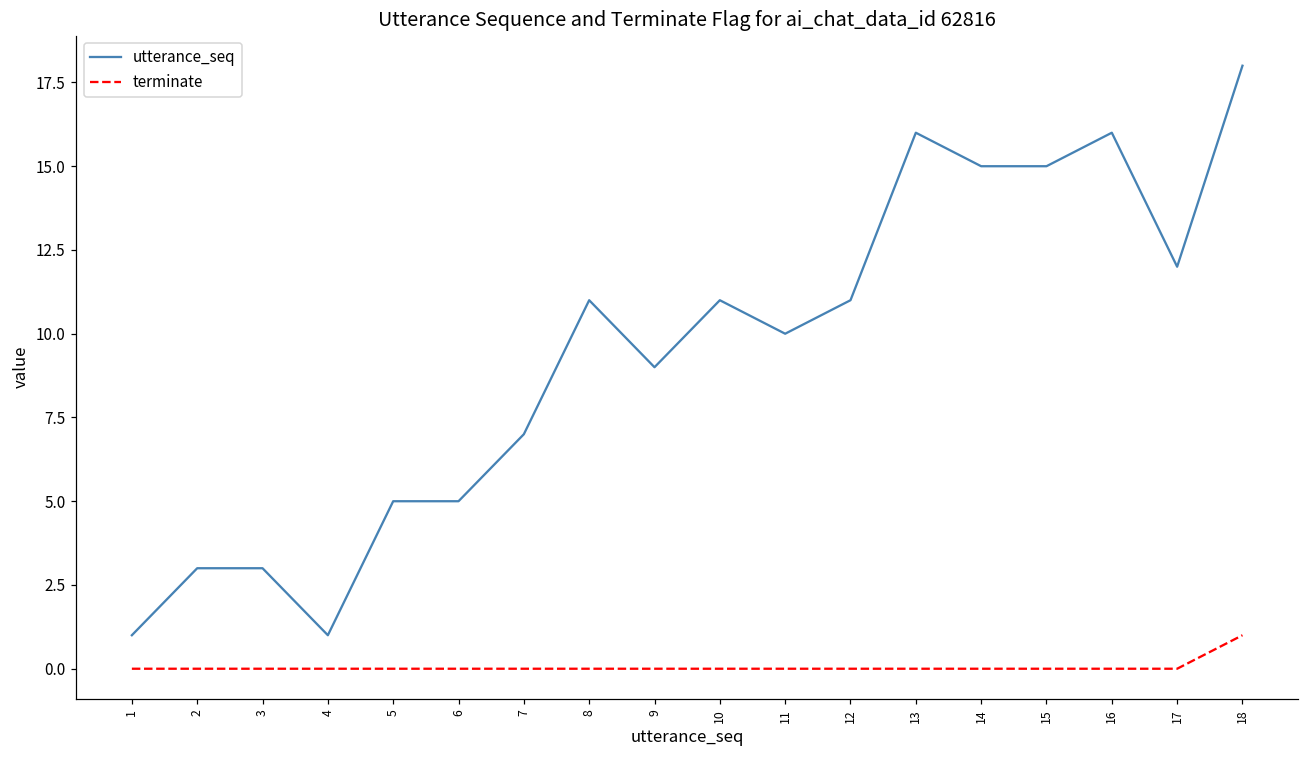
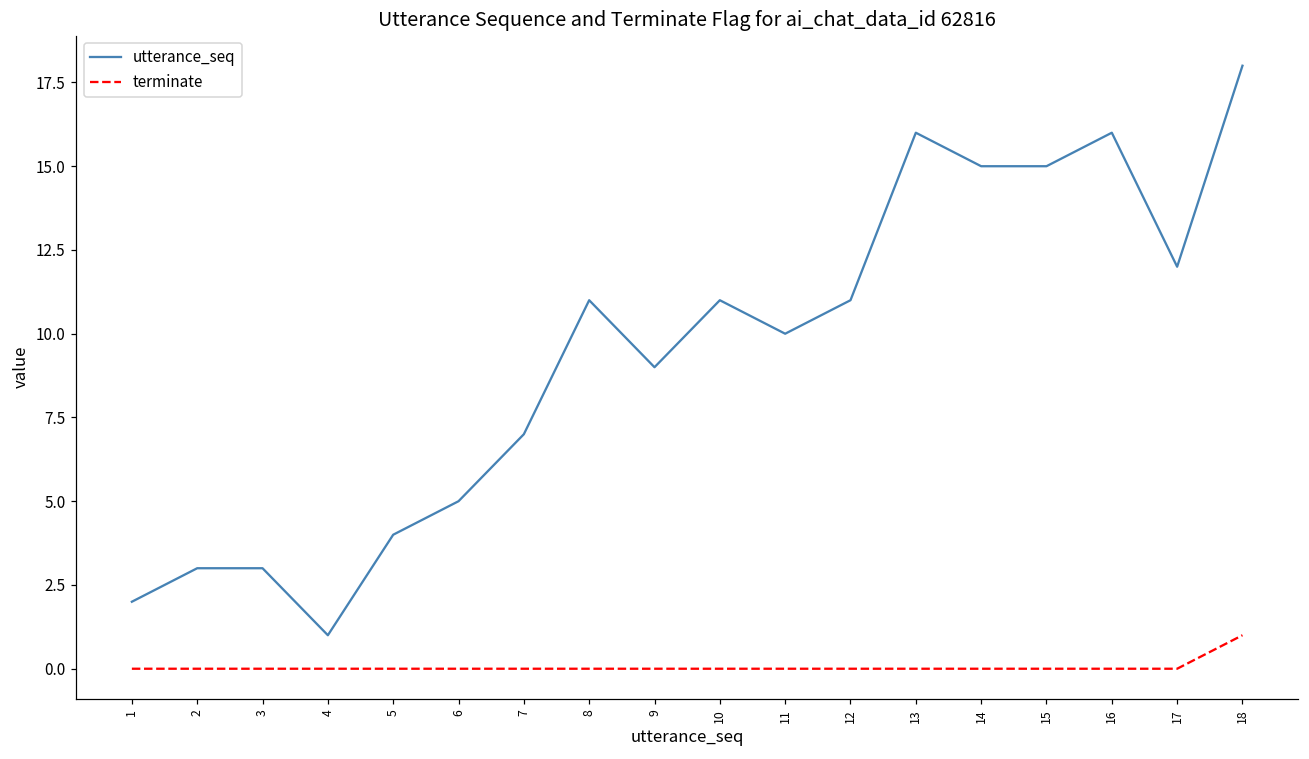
utterance_seq, 1: 1 -> 2
utterance_seq, 5: 5 -> 4
